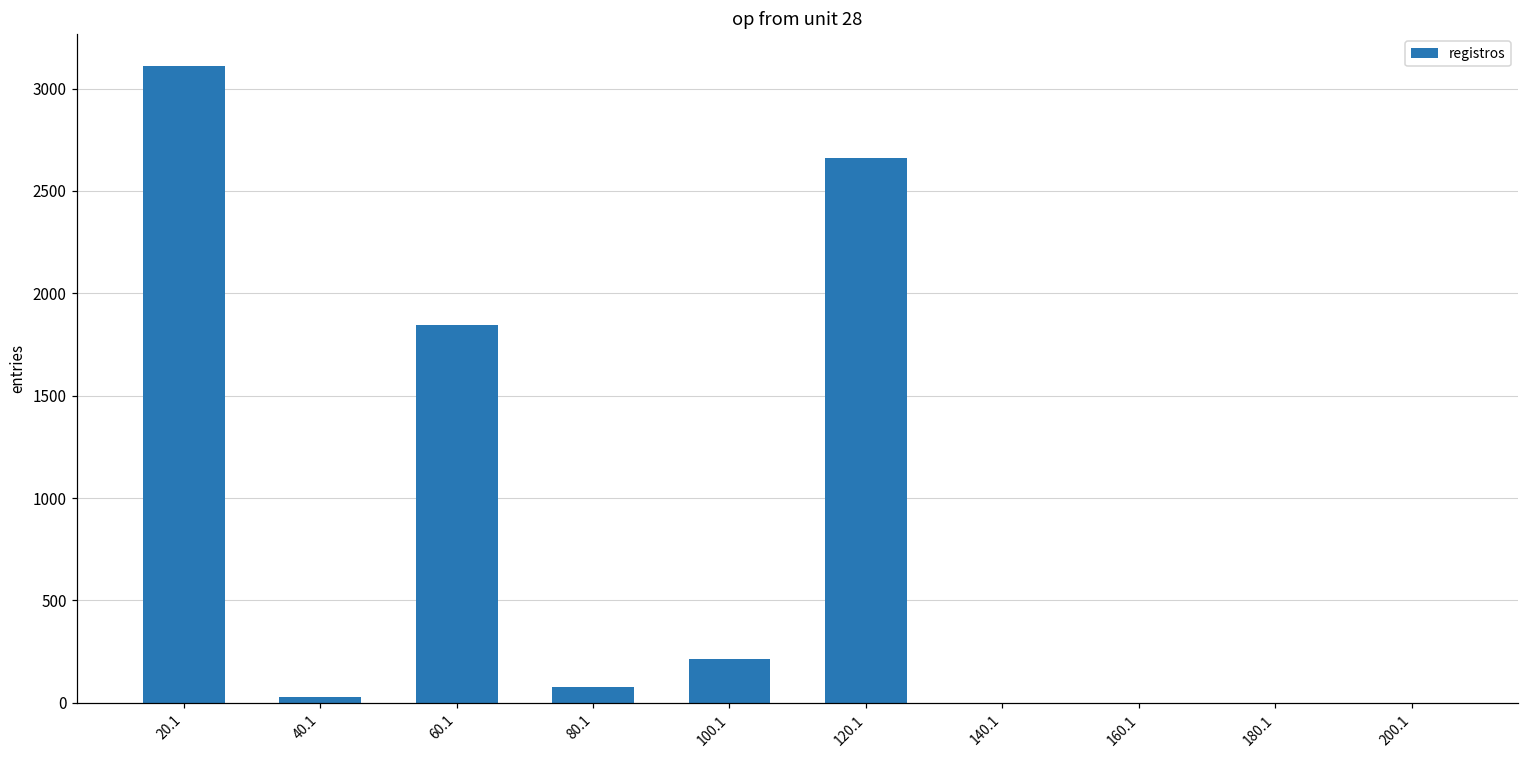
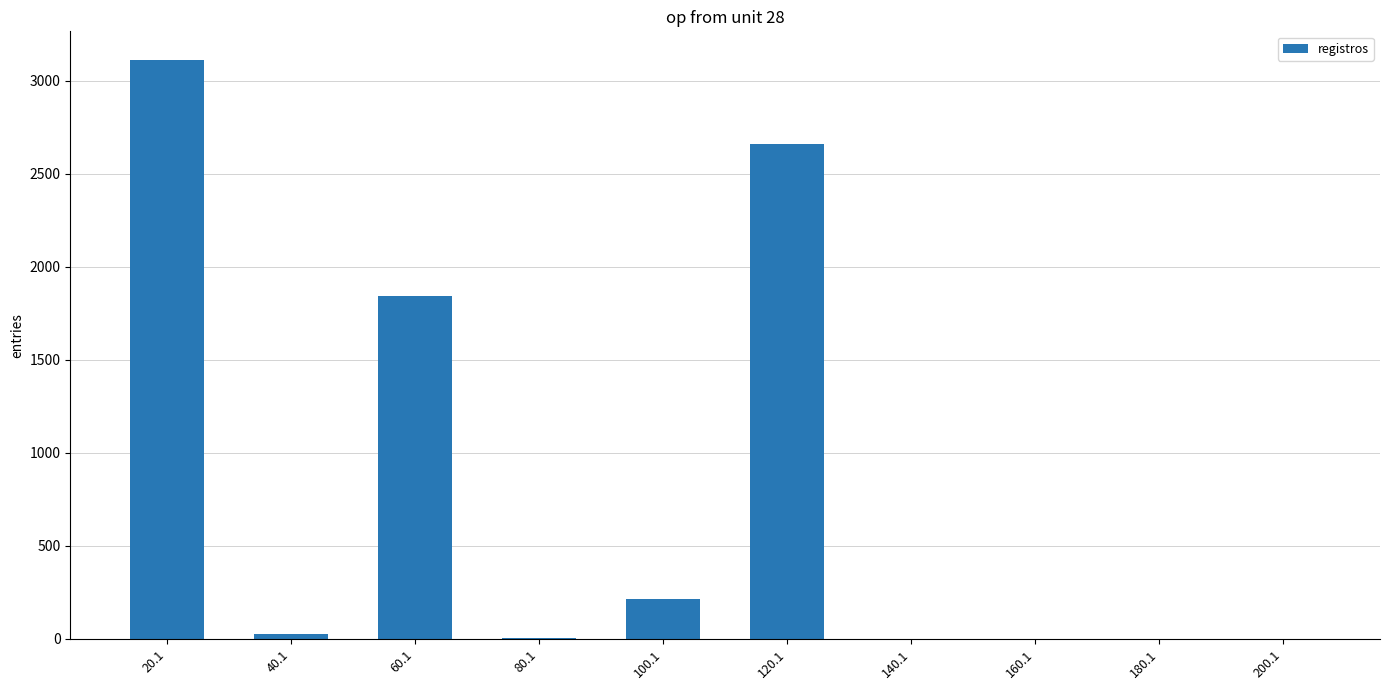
80.1: 80 -> 10
